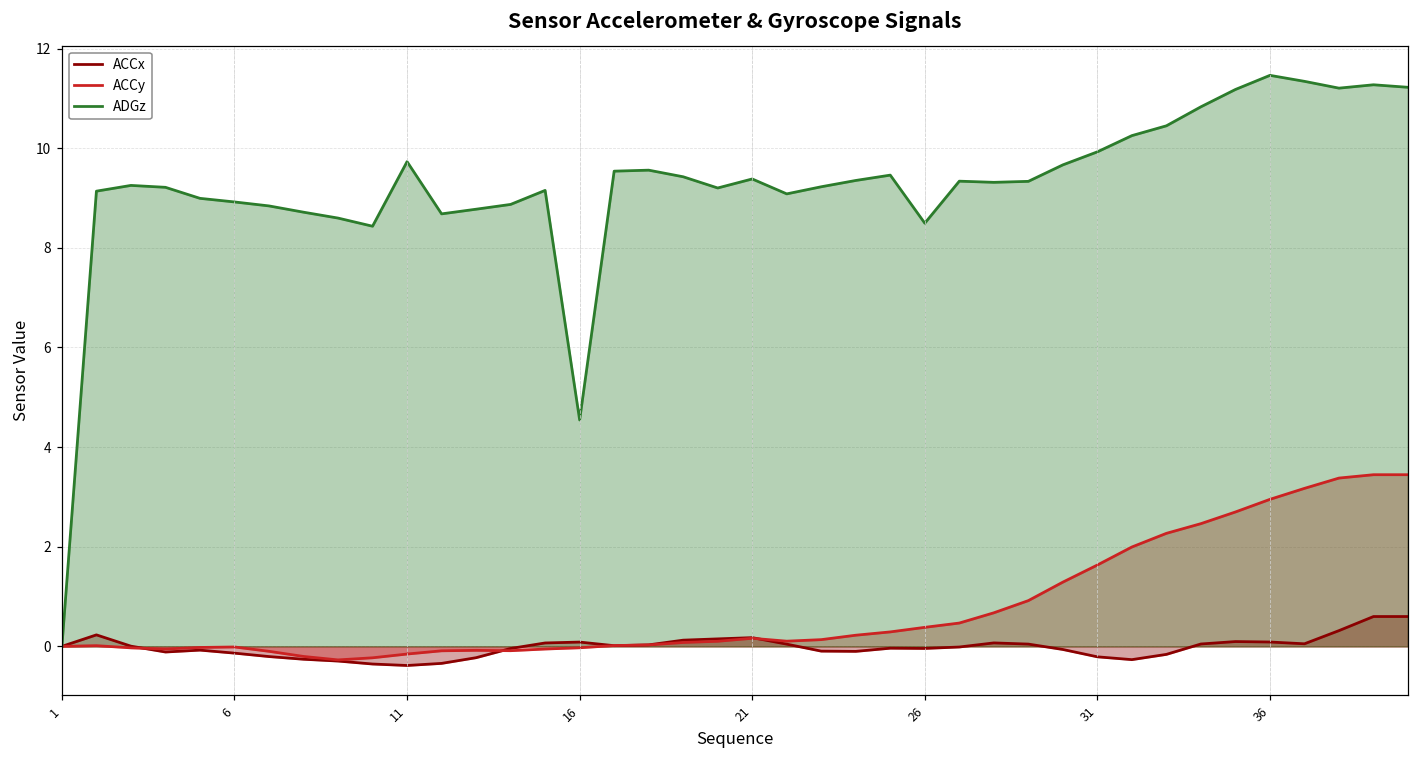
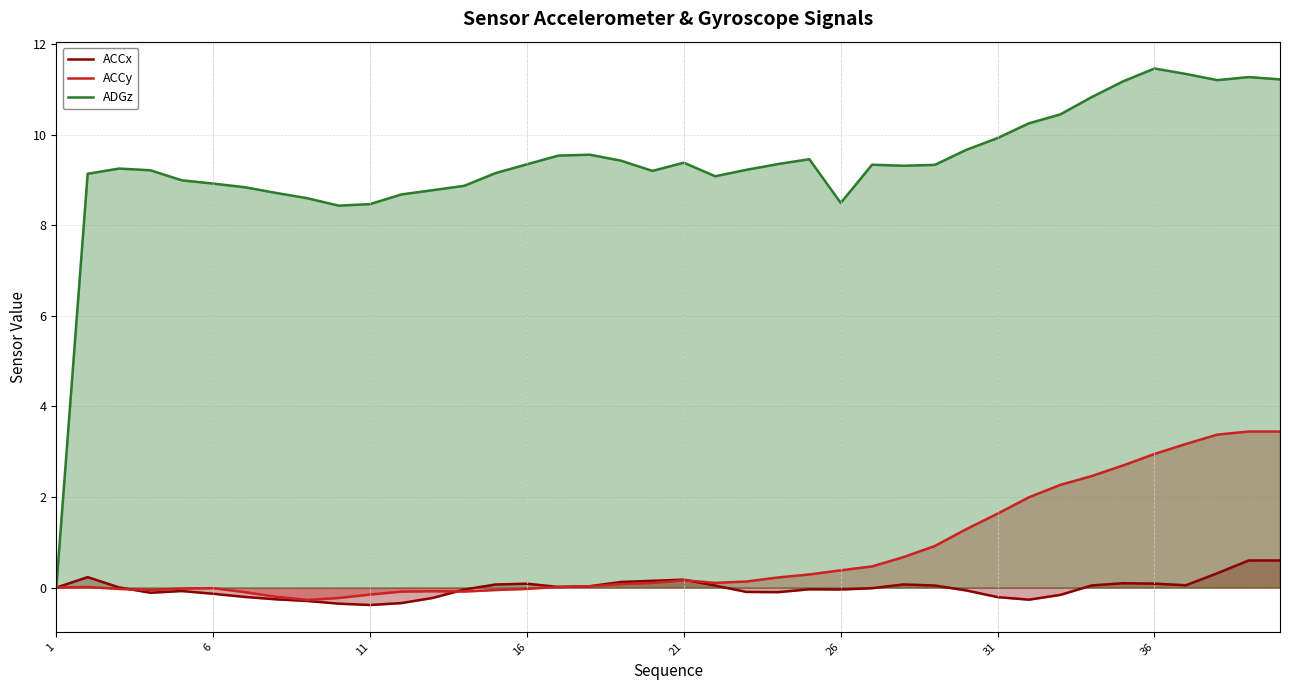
ADGz, 11: 9.7 -> 8.5
ADGz, 16: 4.5 -> 9.3
